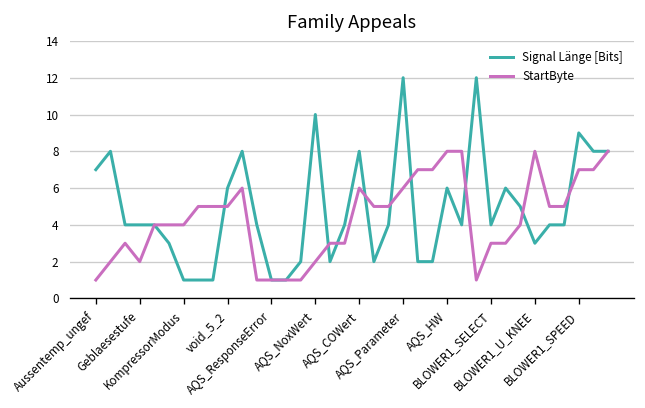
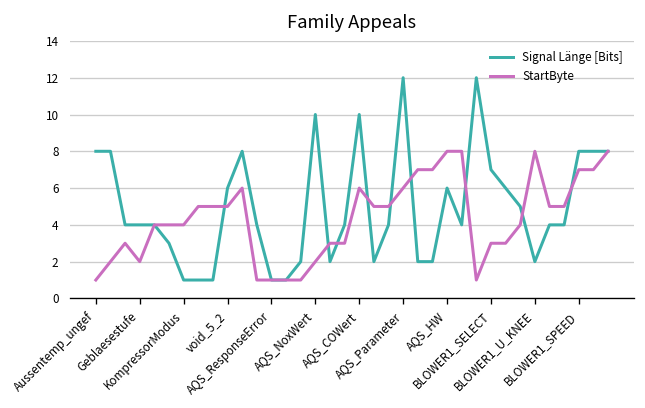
Signal Länge [Bits], Aussentemp_ungef: 7 -> 8
Signal Länge [Bits], AQS_COWert: 8 -> 10
Signal Länge [Bits], BLOWER1_SELECT: 4 -> 7
Signal Länge [Bits], BLOWER1_U_KNEE: 3 -> 2
Signal Länge [Bits], BLOWER1_SPEED: 9 -> 8
